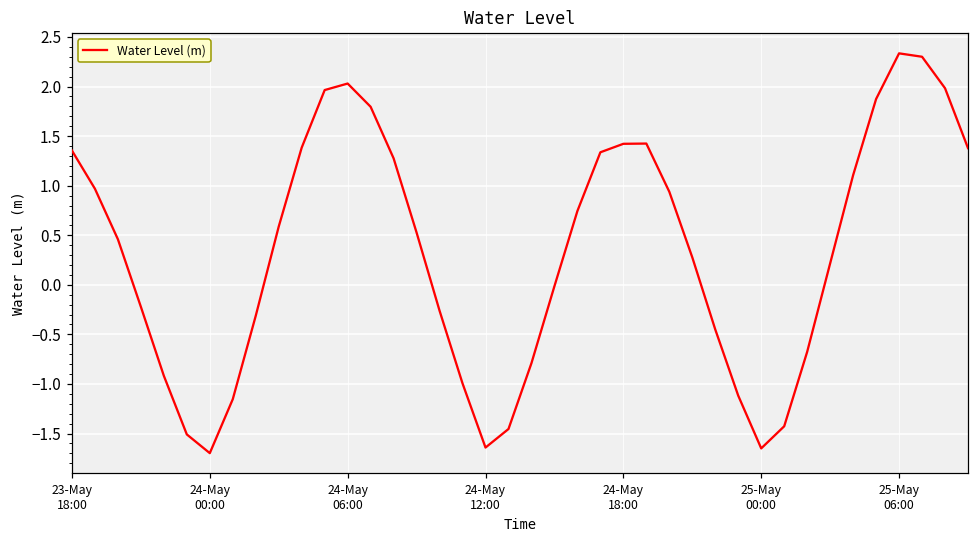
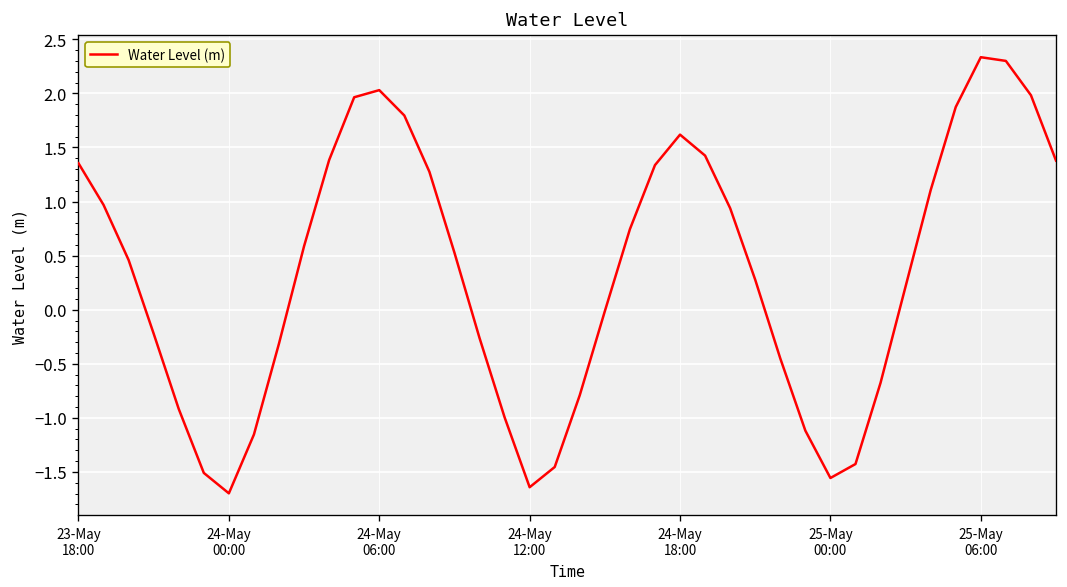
24-May 18:00: 1.4 -> 1.6
25-May 00:00: -1.7 -> -1.6
